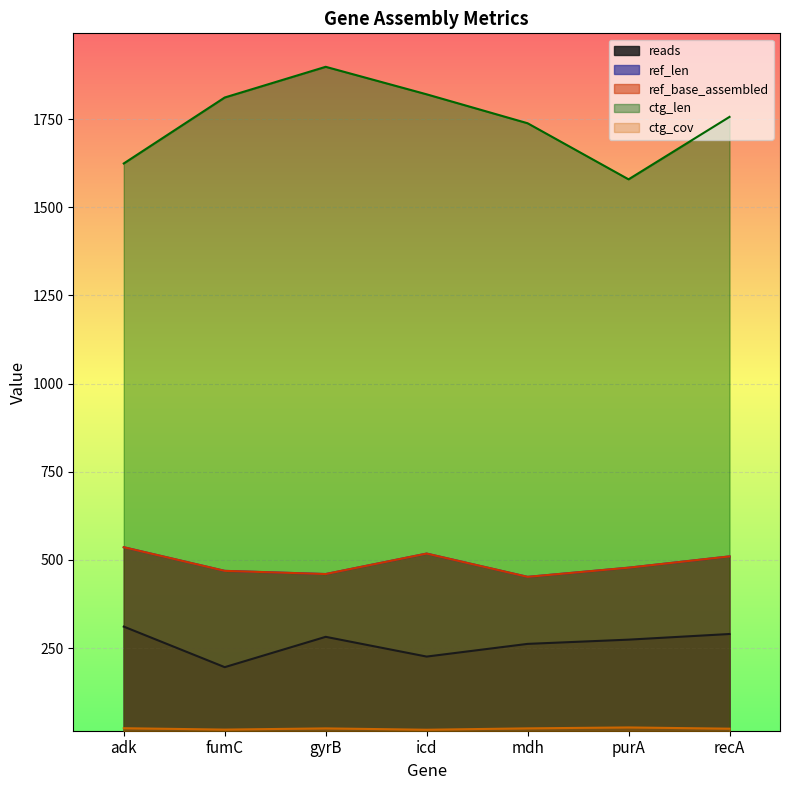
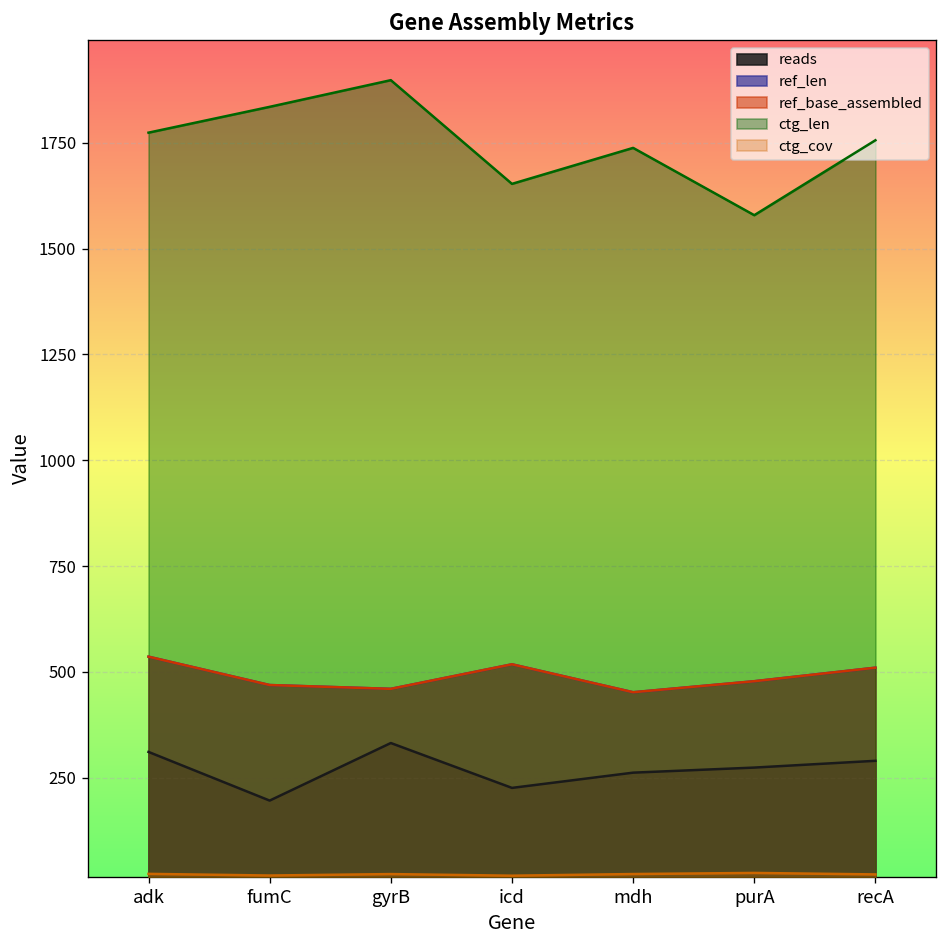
ctg_len, adk: 1620 -> 1770
ctg_len, fumC: 1810 -> 1840
reads, gyrB: 280 -> 330
ctg_len, icd: 1820 -> 1650
